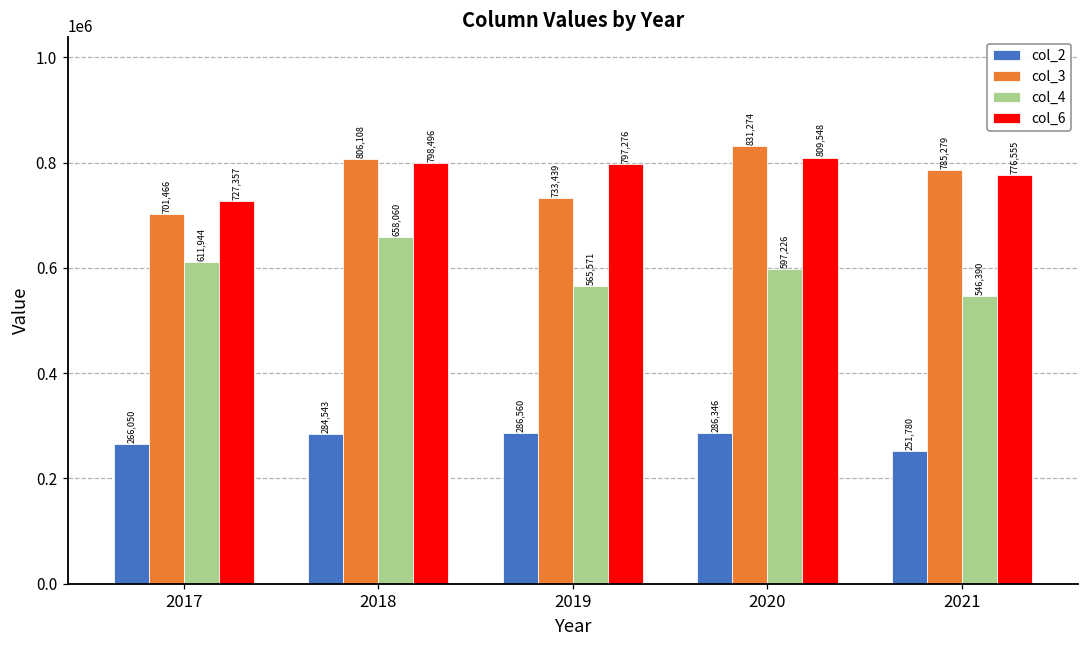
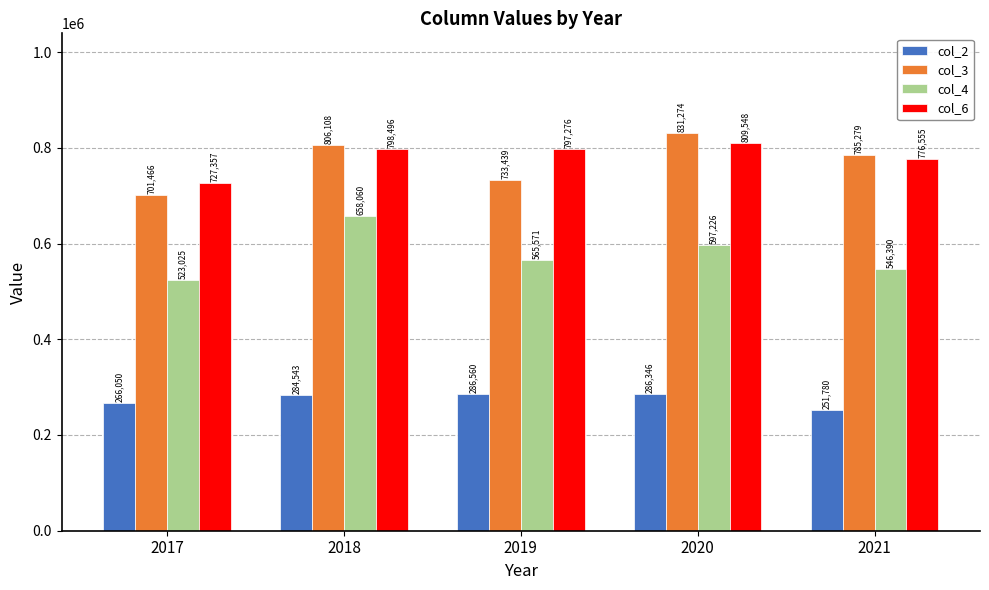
col_4, 2017: 611,944 -> 523,025
